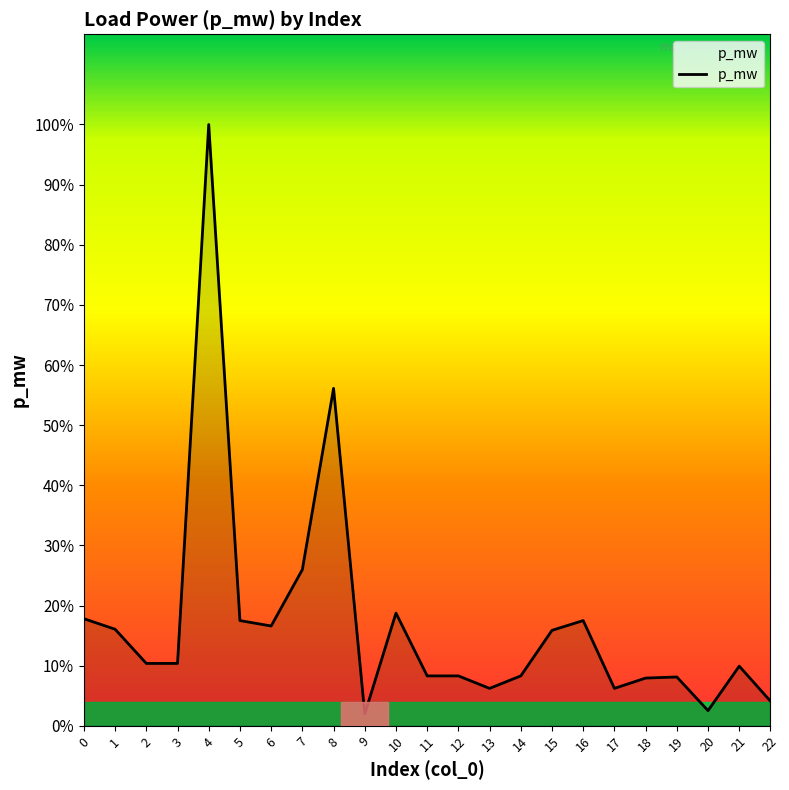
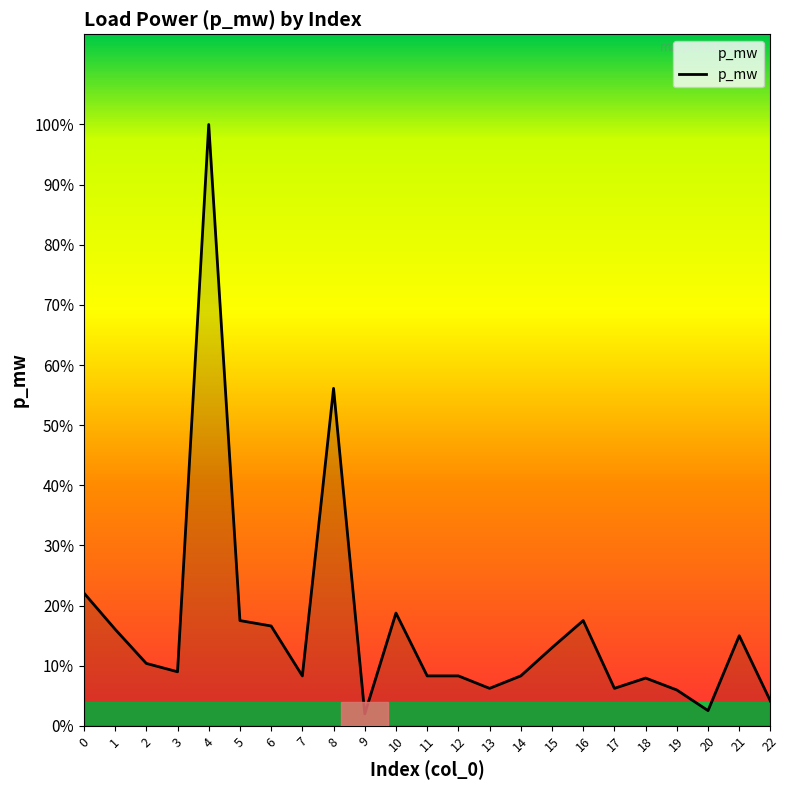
0: 18% -> 22%
3: 10% -> 9%
7: 26% -> 8%
15: 16% -> 13%
19: 8% -> 6%
21: 10% -> 15%
